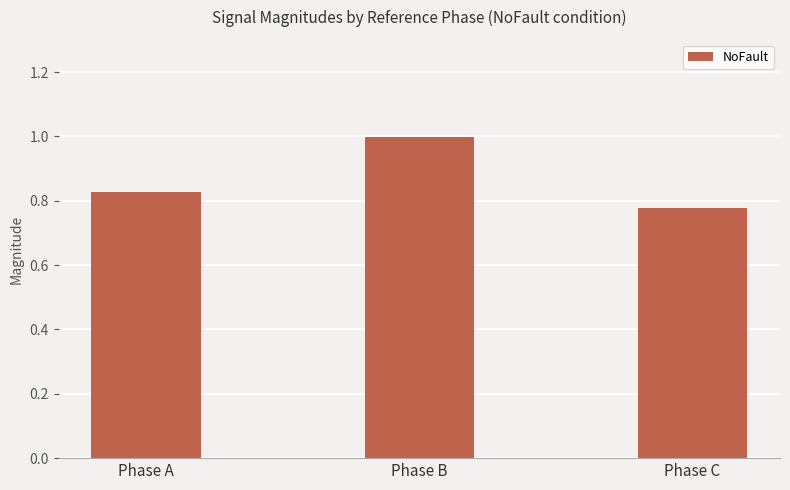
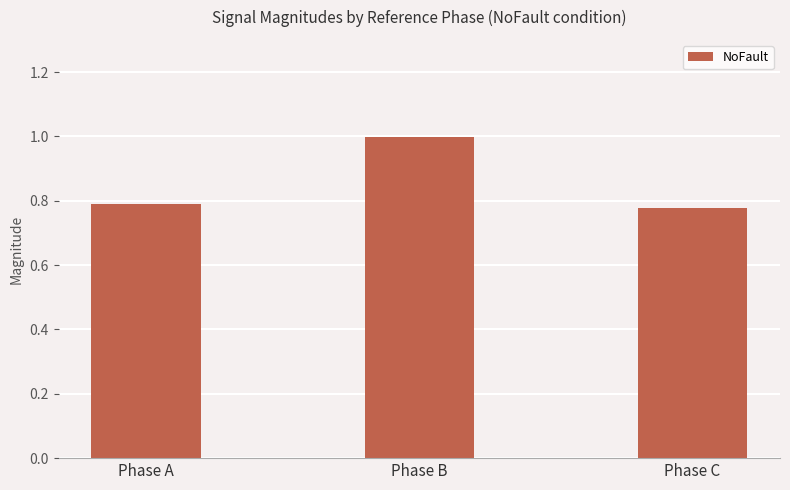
Phase A: 0.83 -> 0.79
